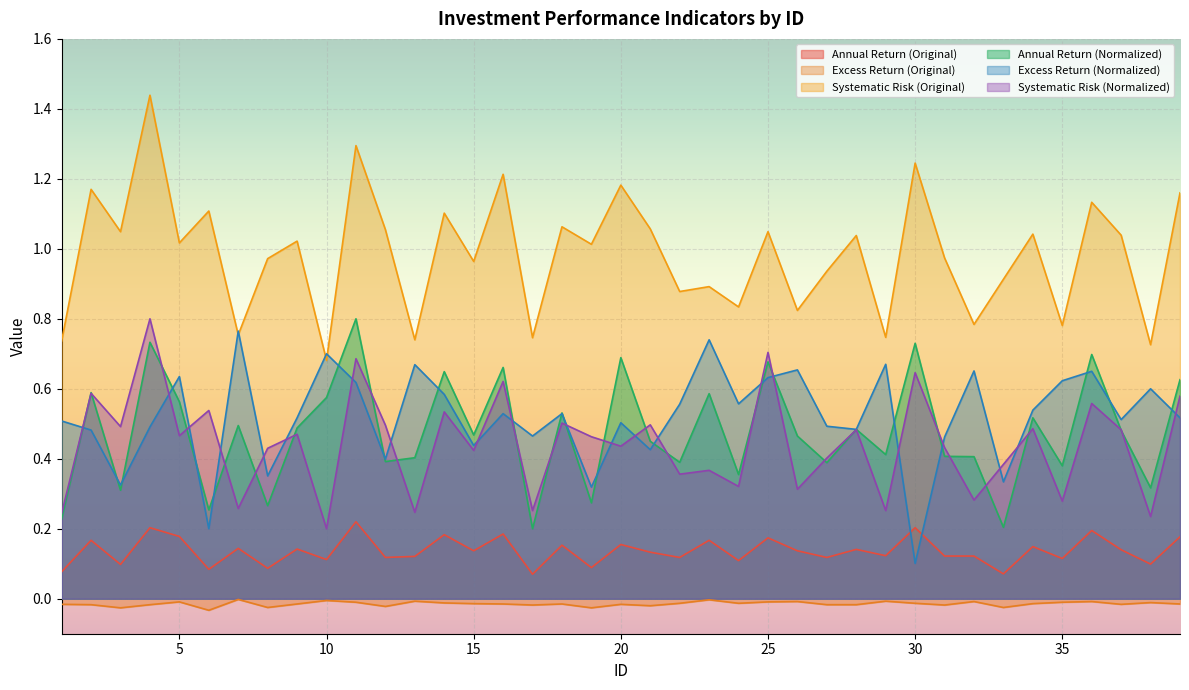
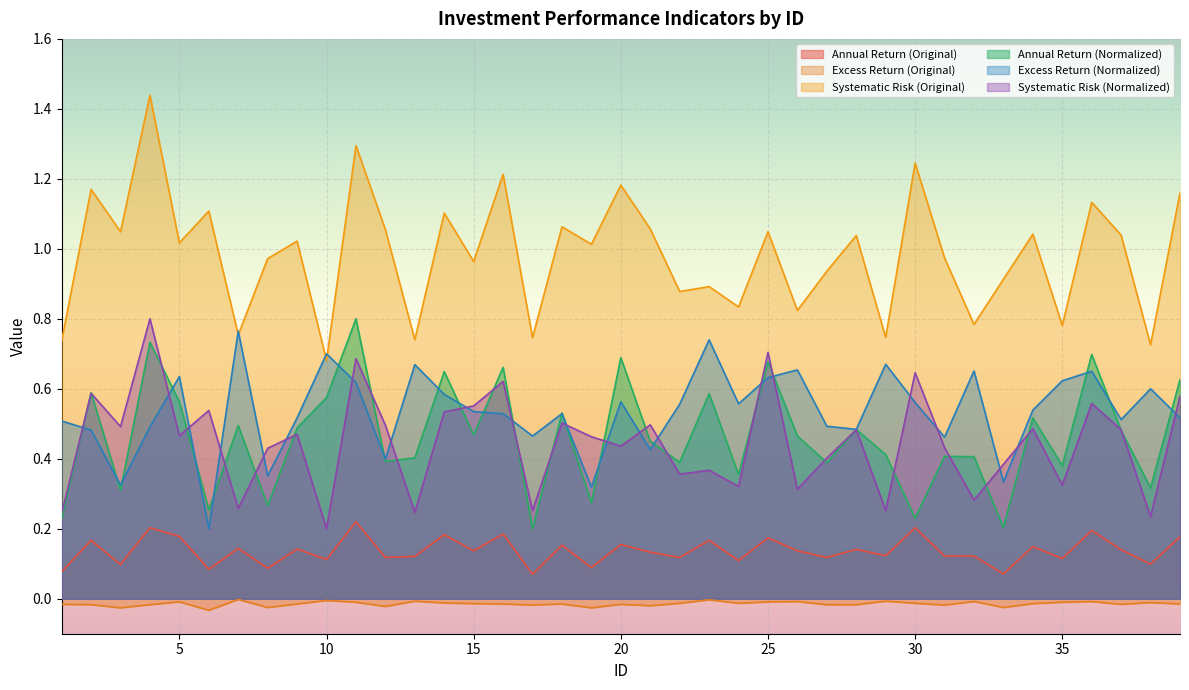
Excess Return (Normalized), 15: 0.44 -> 0.54
Systematic Risk (Normalized), 15: 0.42 -> 0.55
Excess Return (Normalized), 20: 0.50 -> 0.56
Annual Return (Normalized), 30: 0.73 -> 0.23
Excess Return (Normalized), 30: 0.10 -> 0.56
Systematic Risk (Normalized), 35: 0.28 -> 0.33
